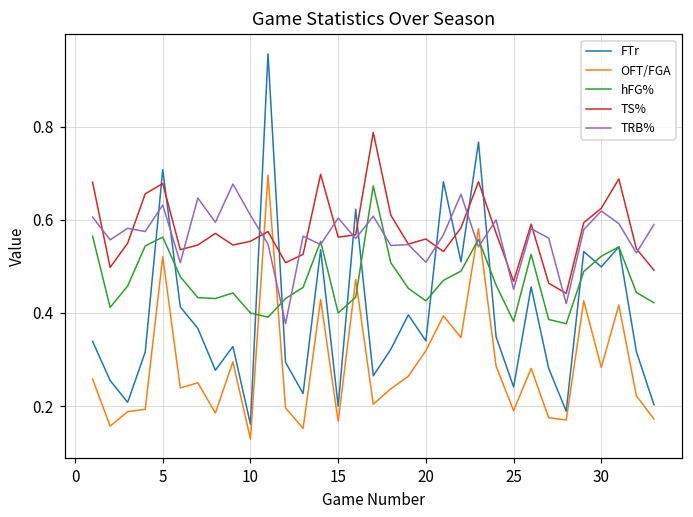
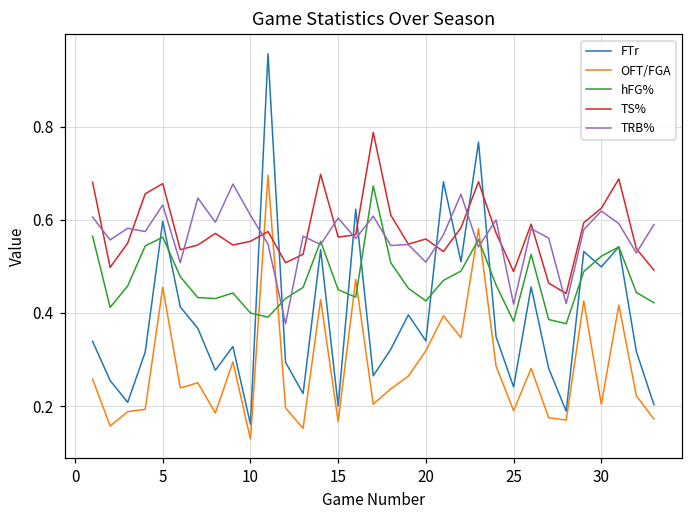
FTr, 5: 0.71 -> 0.60
OFT/FGA, 5: 0.52 -> 0.46
hFG%, 15: 0.40 -> 0.45
TS%, 25: 0.47 -> 0.49
TRB%, 25: 0.45 -> 0.42
OFT/FGA, 30: 0.28 -> 0.20
